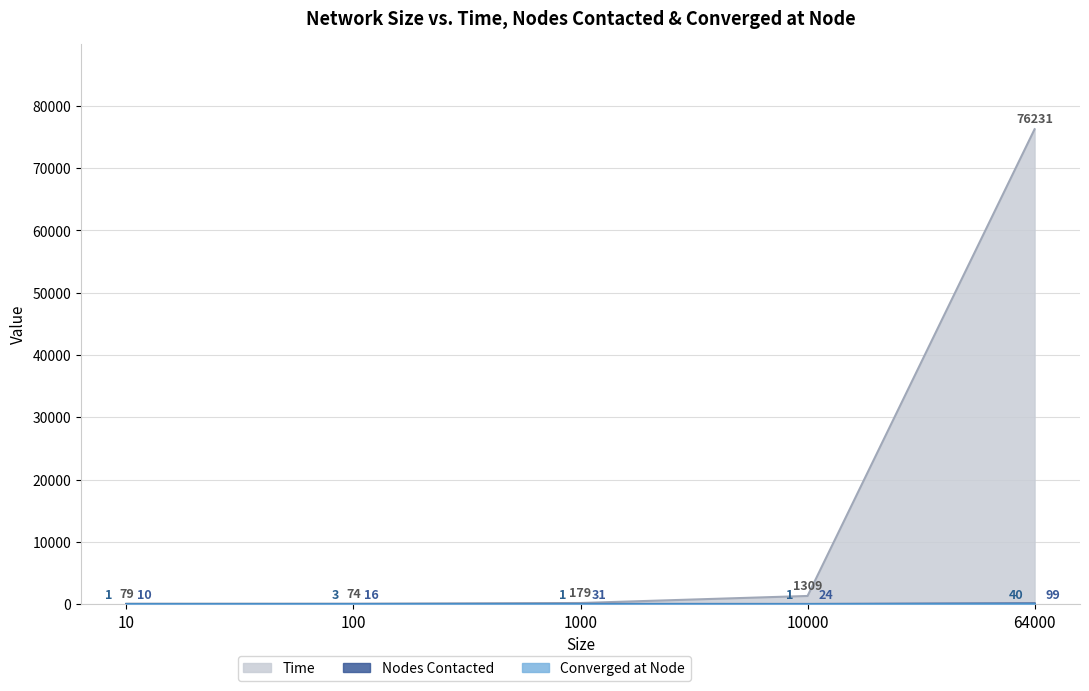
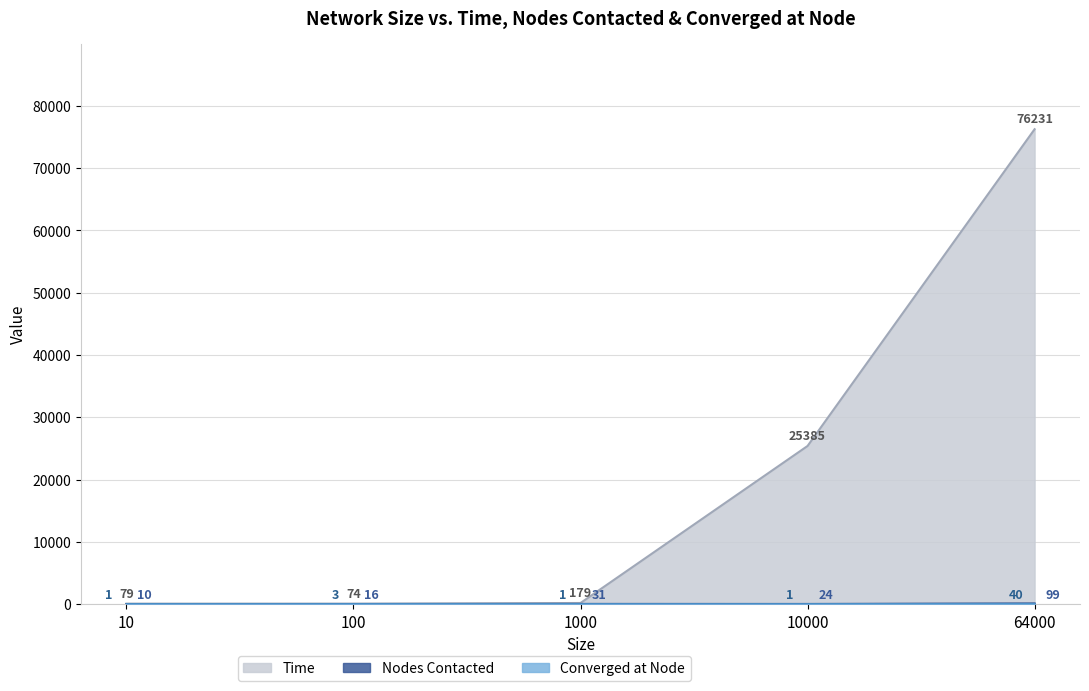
Time, 10000: 1309 -> 25385
